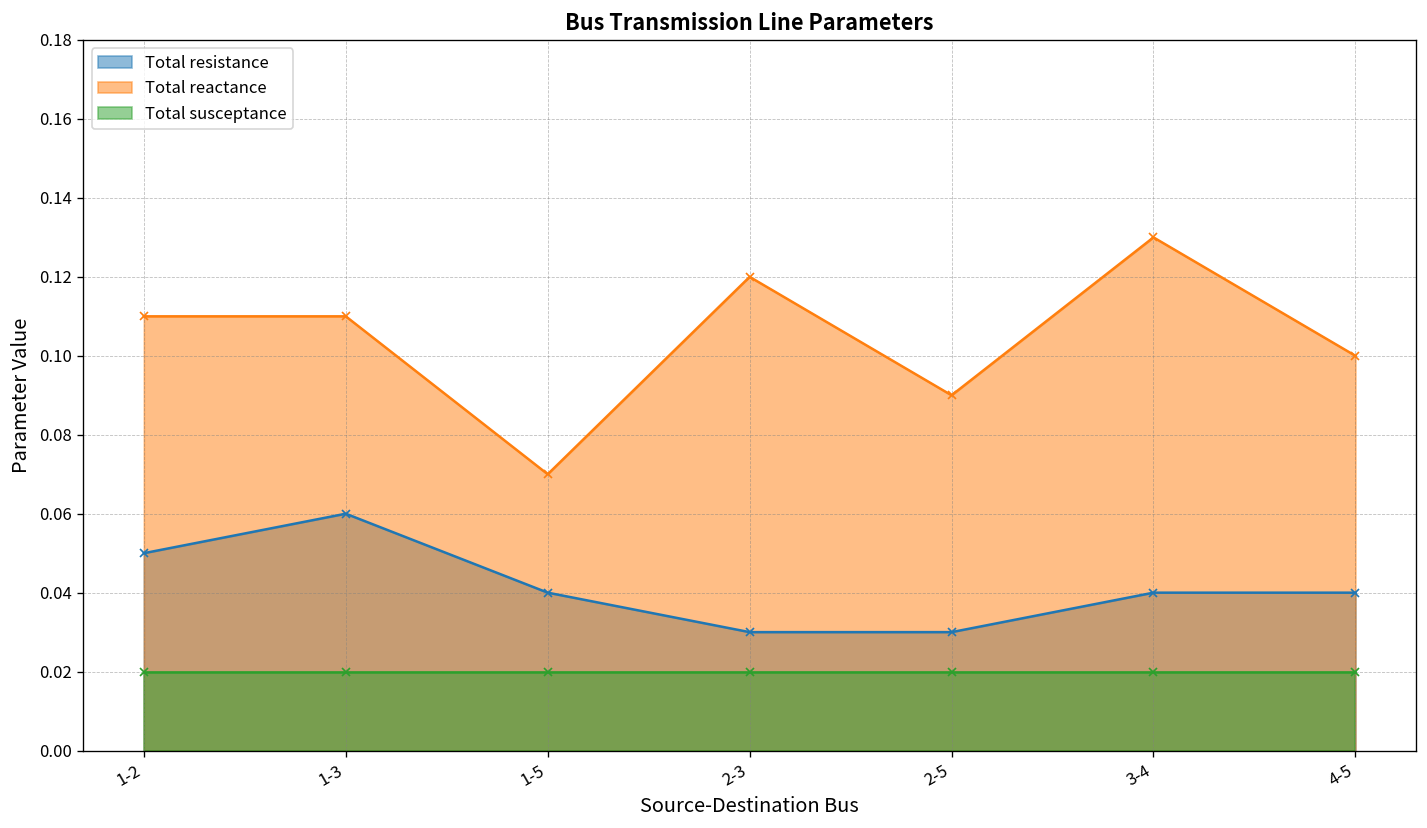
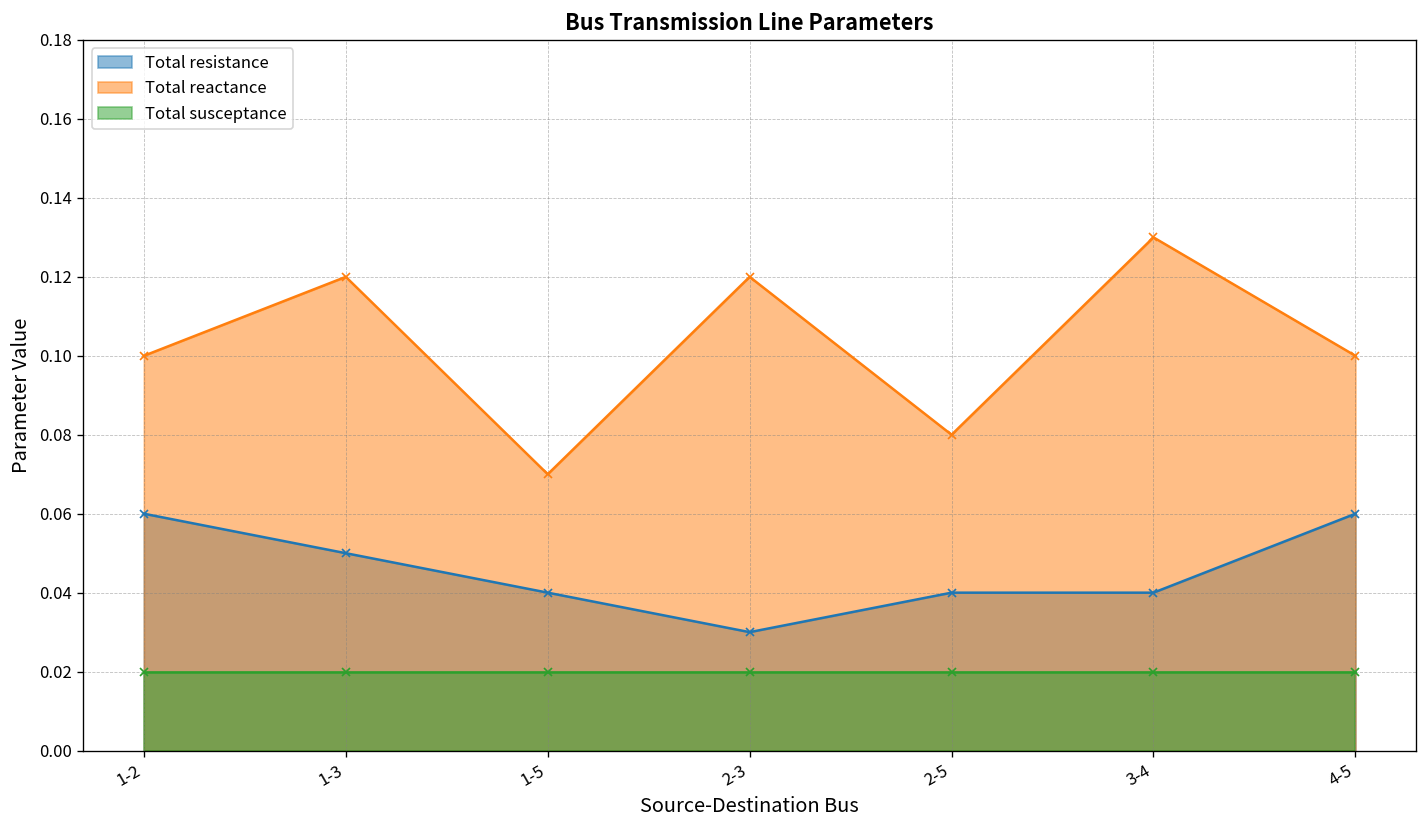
Total resistance, 1-2: 0.05 -> 0.06
Total reactance, 1-2: 0.11 -> 0.10
Total resistance, 1-3: 0.06 -> 0.05
Total reactance, 1-3: 0.11 -> 0.12
Total resistance, 2-5: 0.03 -> 0.04
Total reactance, 2-5: 0.09 -> 0.08
Total resistance, 4-5: 0.04 -> 0.06
